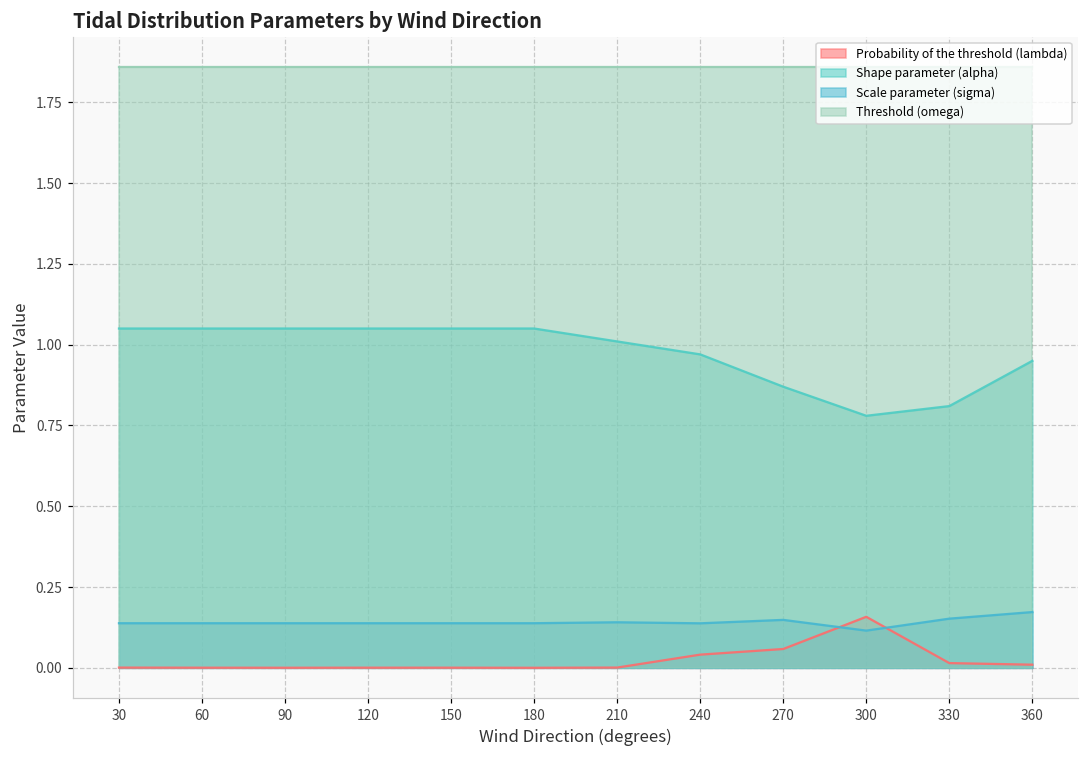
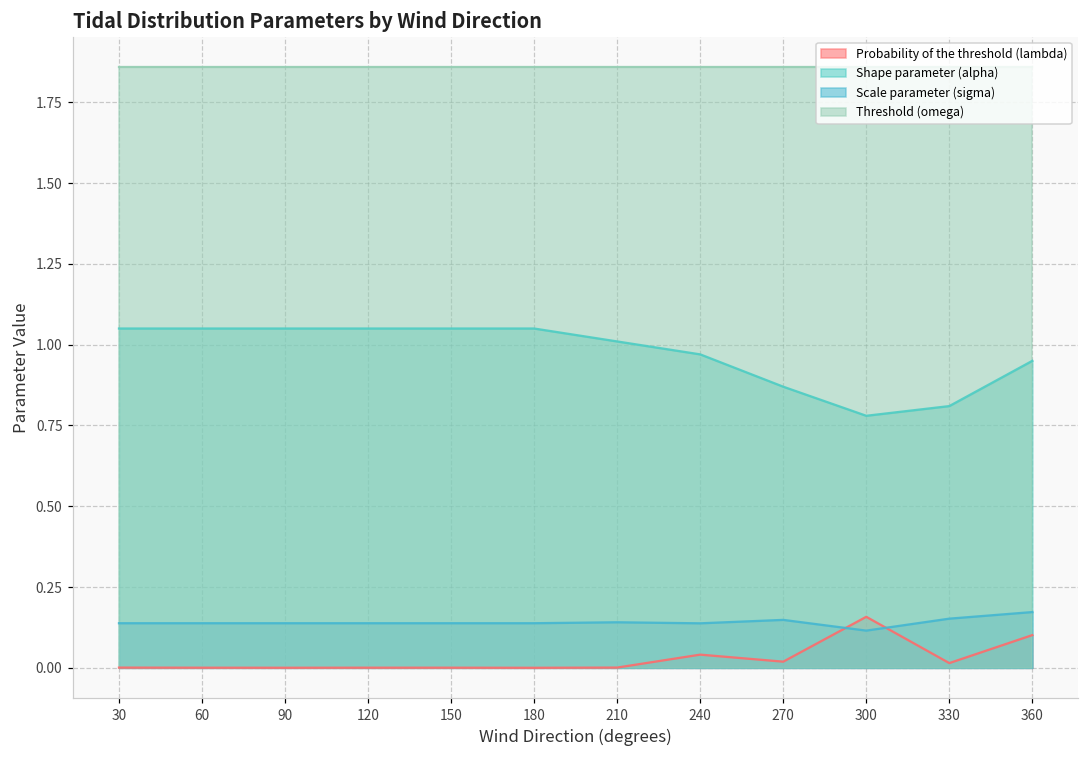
Probability of the threshold (lambda), 270: 0.06 -> 0.02
Probability of the threshold (lambda), 360: 0.01 -> 0.10
